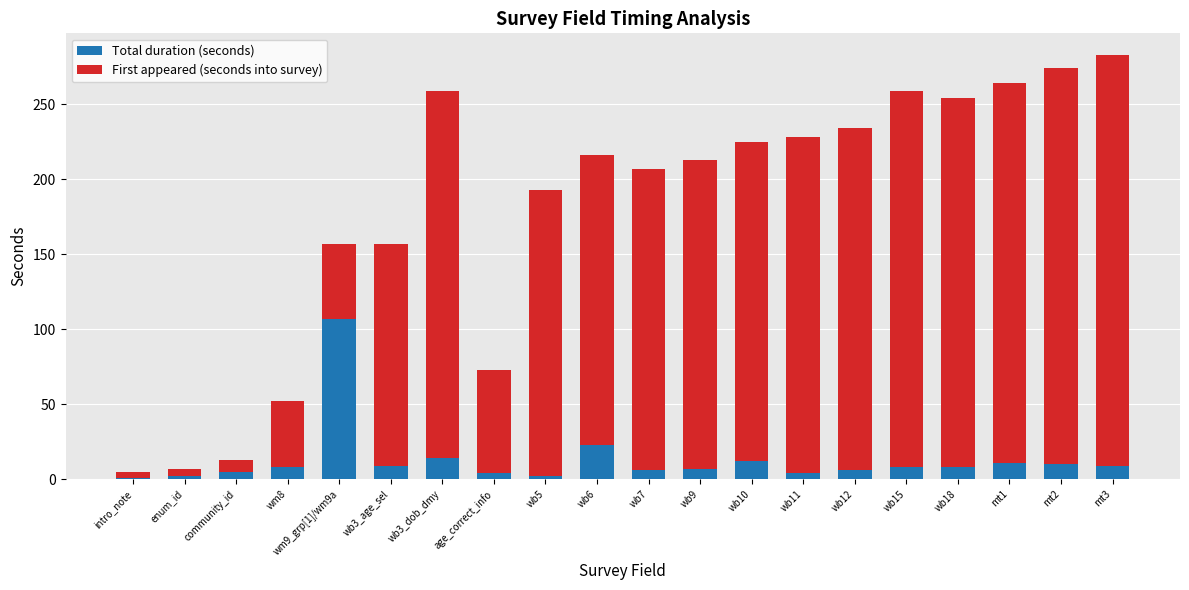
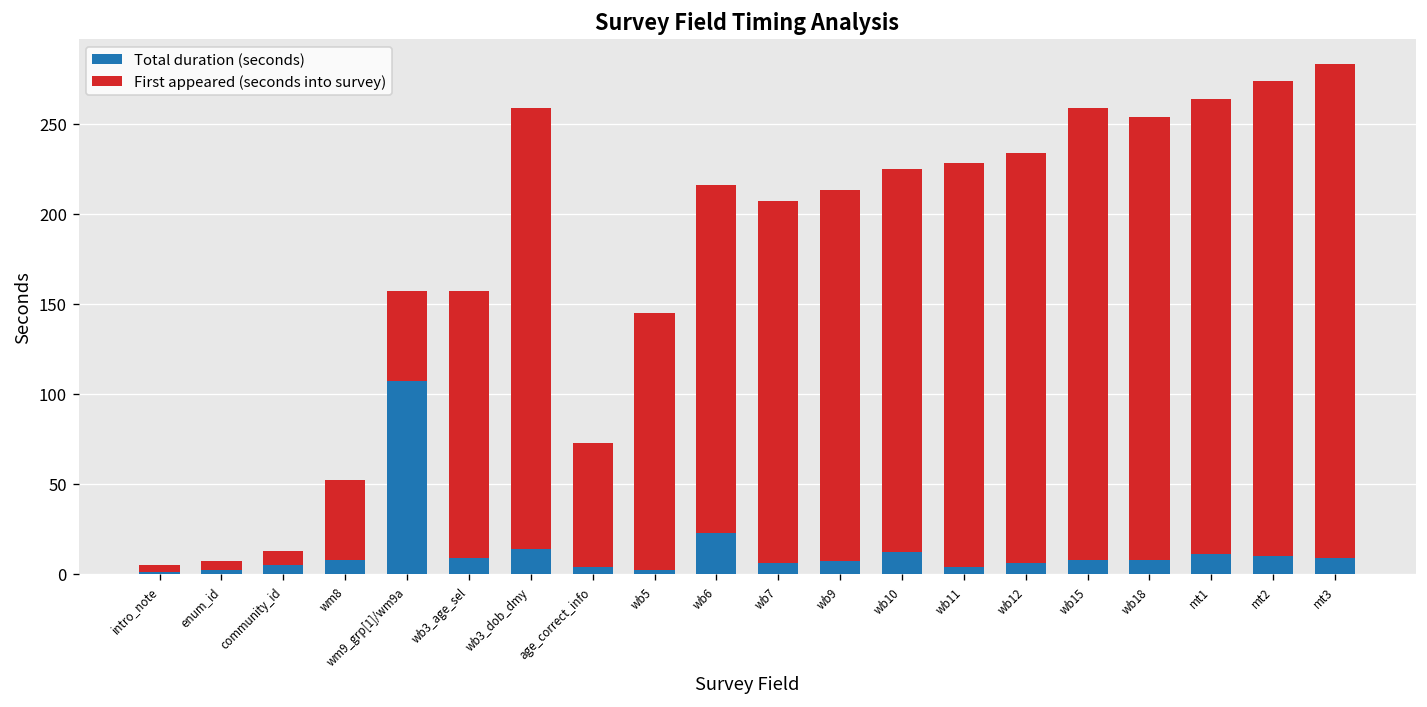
First appeared (seconds into survey), wb5: 191 -> 143
